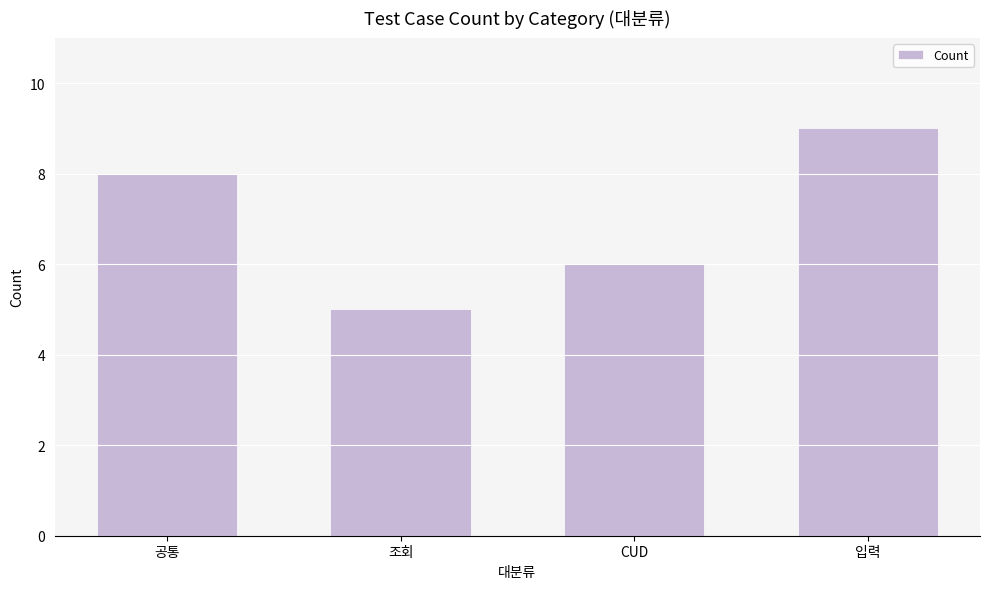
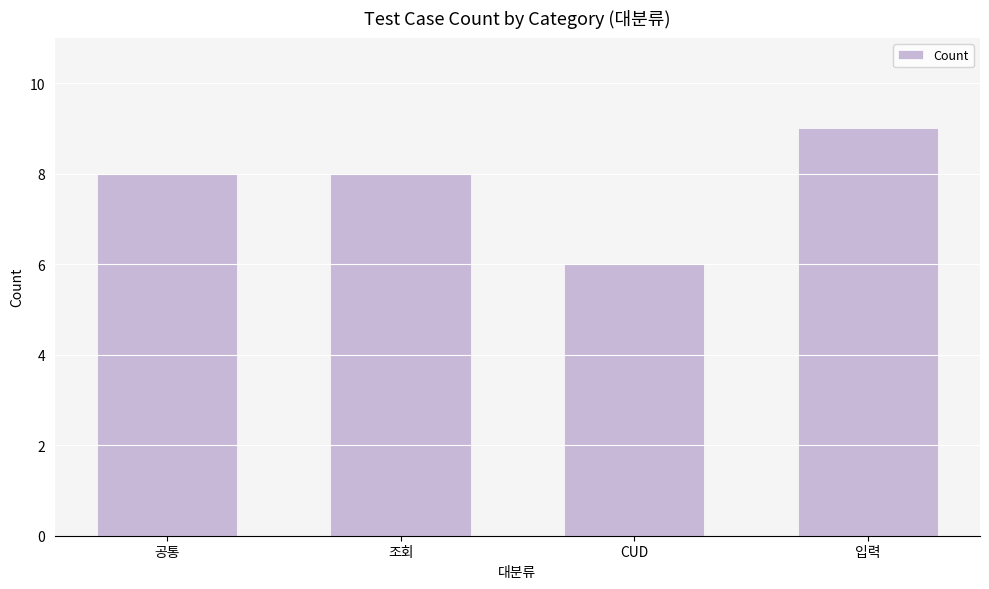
조회: 5 -> 8
